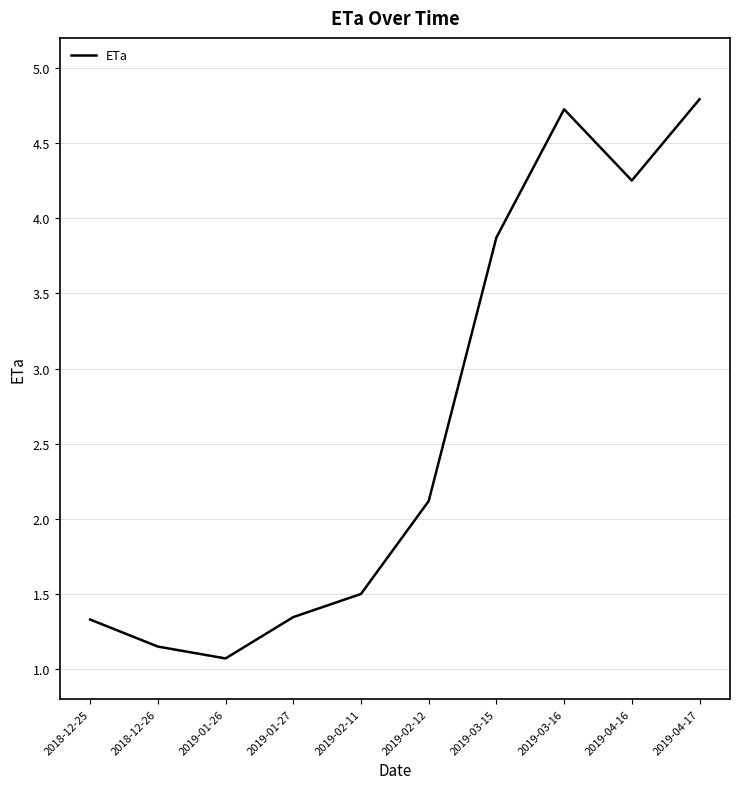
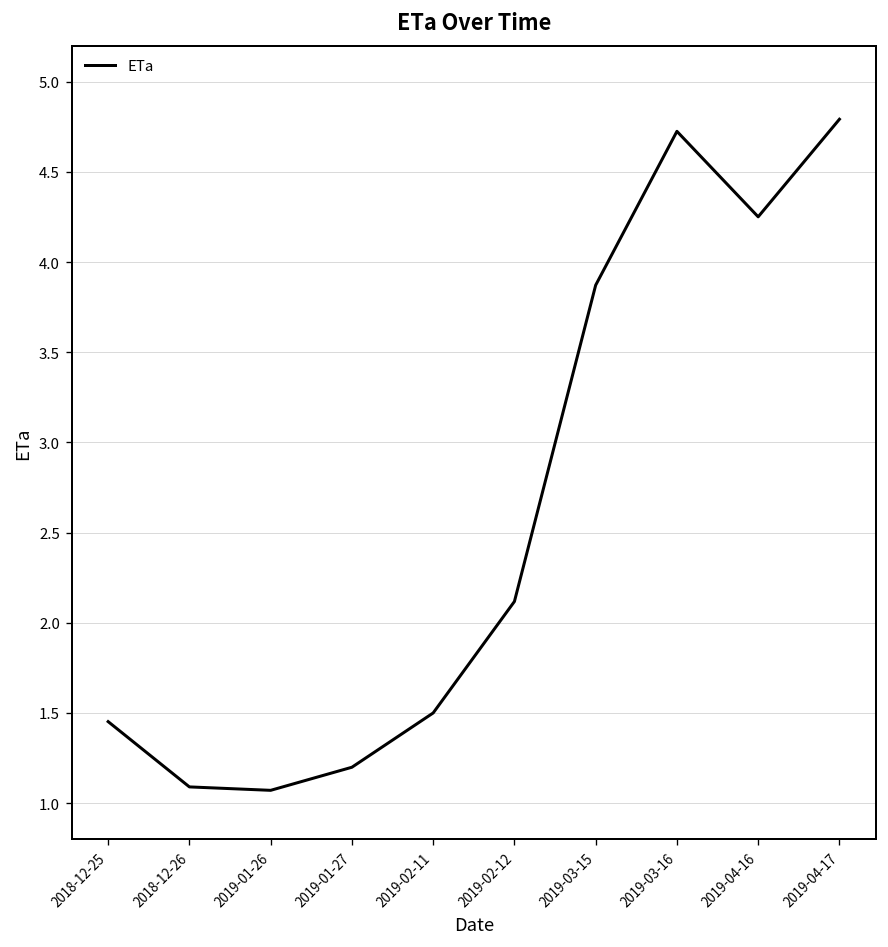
2018-12-25: 1.33 -> 1.45
2018-12-26: 1.15 -> 1.09
2019-01-27: 1.35 -> 1.20
